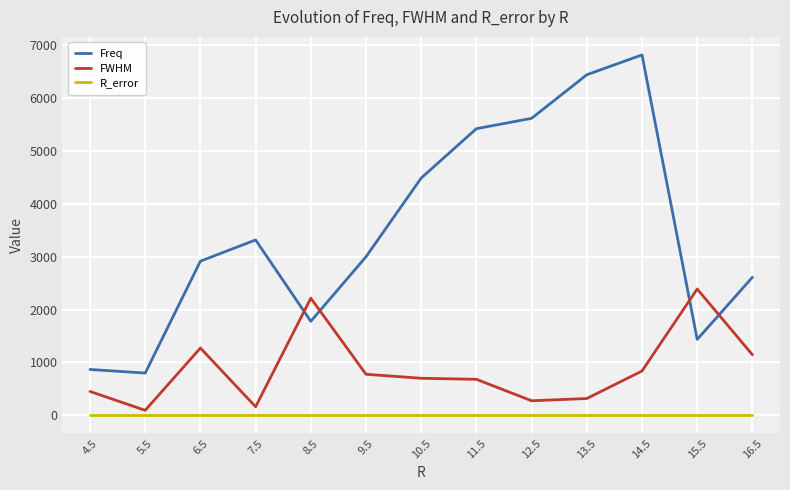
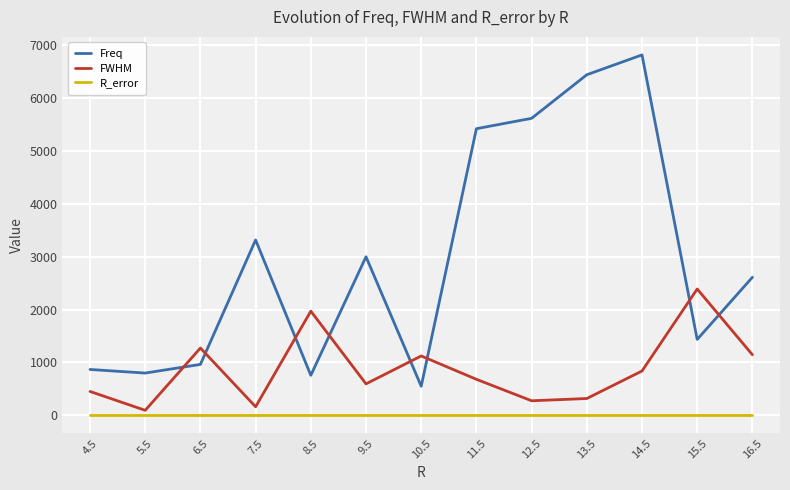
Freq, 6.5: 2900 -> 1000
Freq, 8.5: 1800 -> 800
FWHM, 8.5: 2200 -> 2000
FWHM, 9.5: 800 -> 600
Freq, 10.5: 4500 -> 500
FWHM, 10.5: 700 -> 1100
